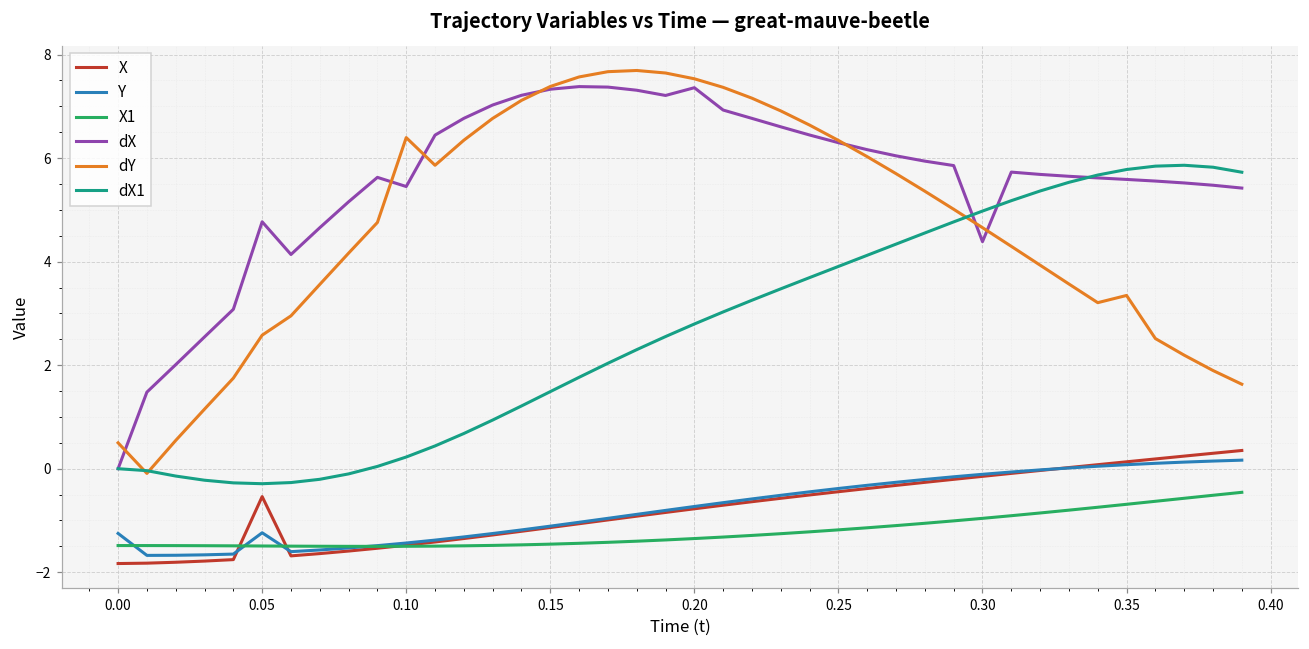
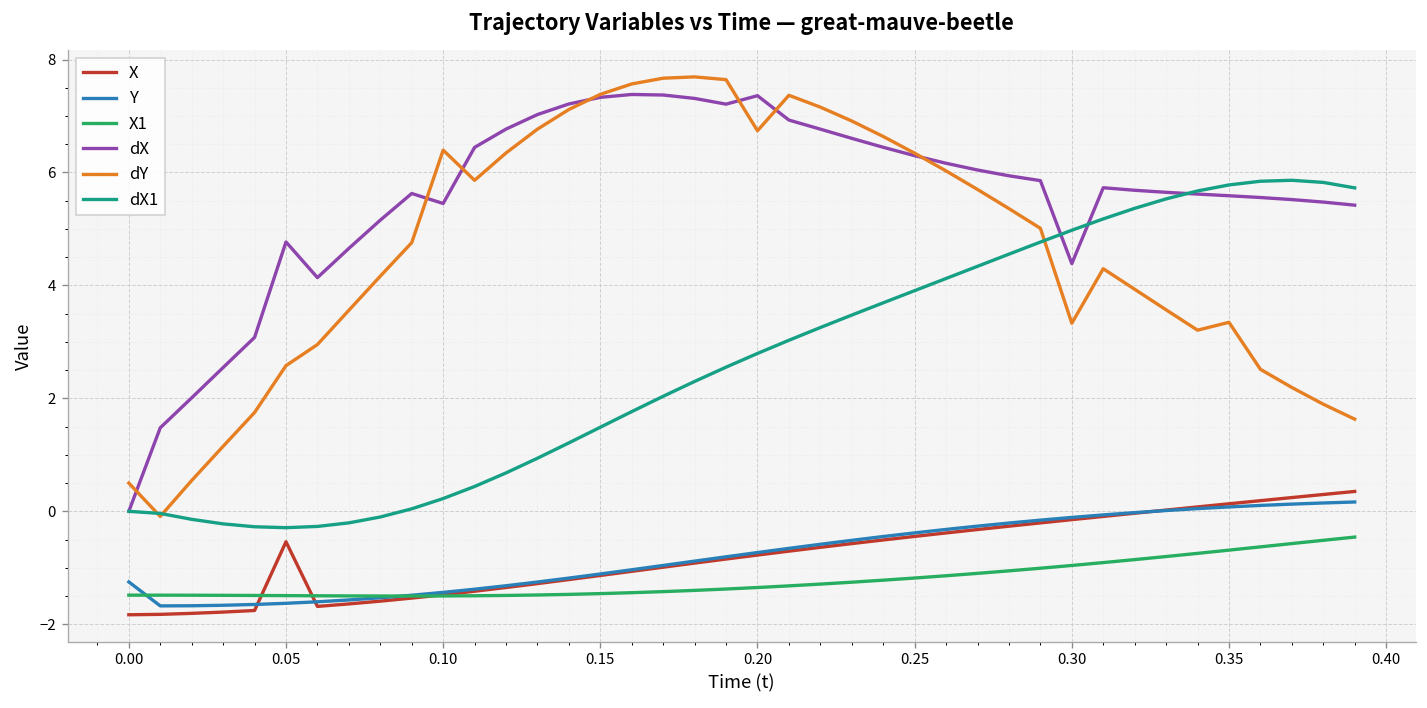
Y, 0.05: -1.2 -> -1.6
dY, 0.20: 7.5 -> 6.7
dY, 0.30: 4.7 -> 3.3
